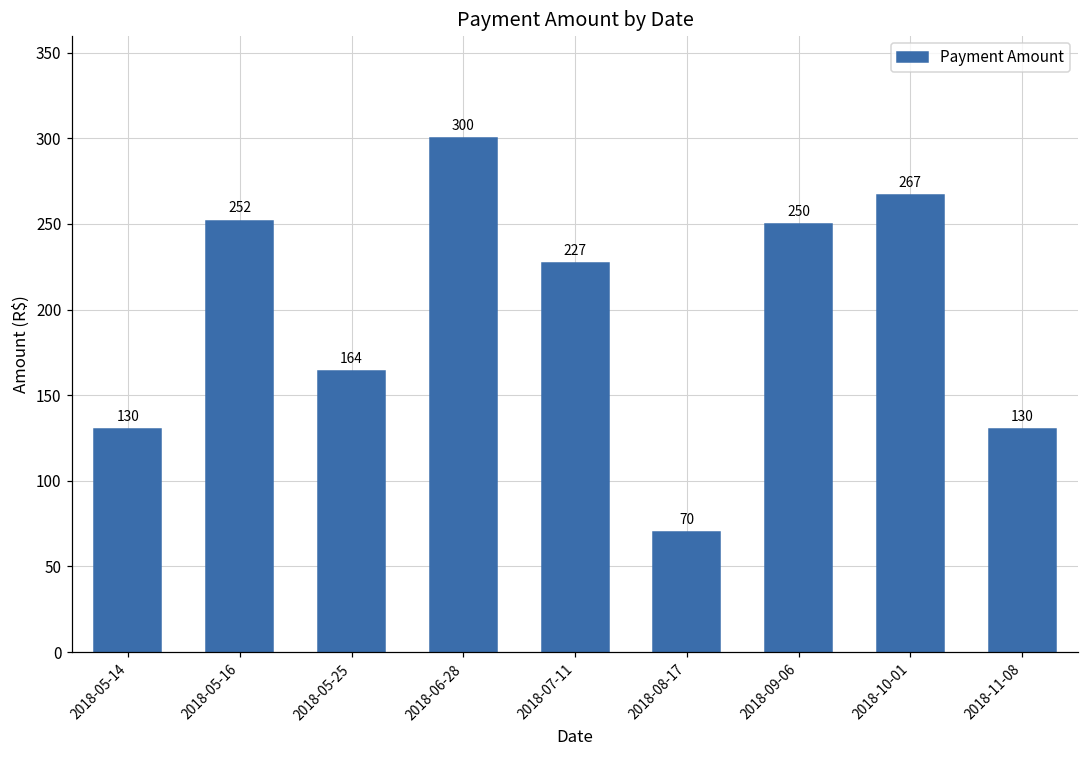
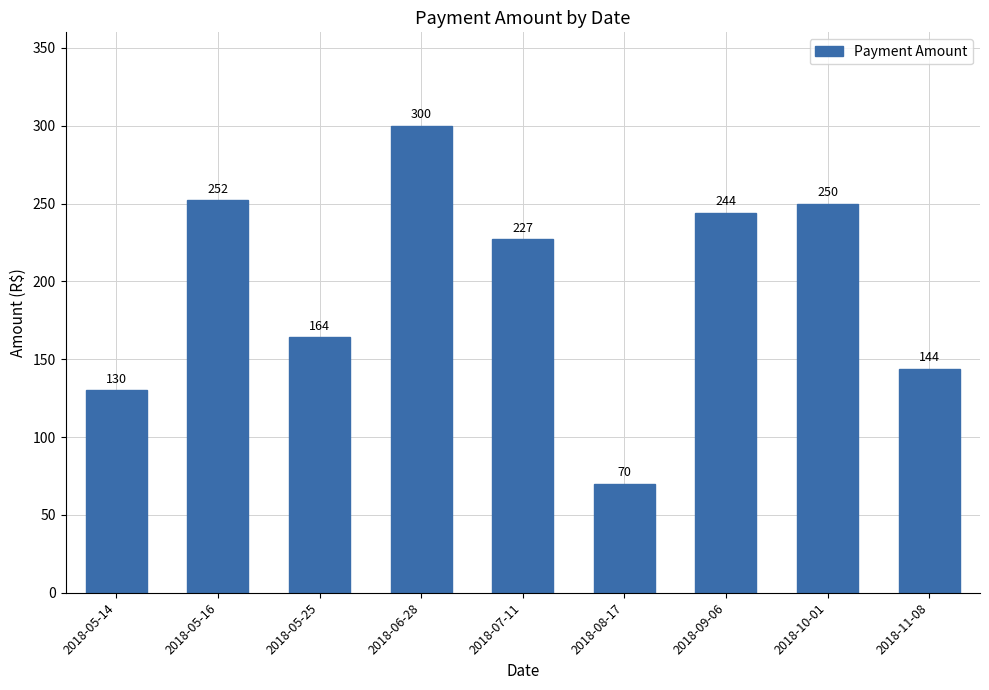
2018-09-06: 250 -> 244
2018-10-01: 267 -> 250
2018-11-08: 130 -> 144
